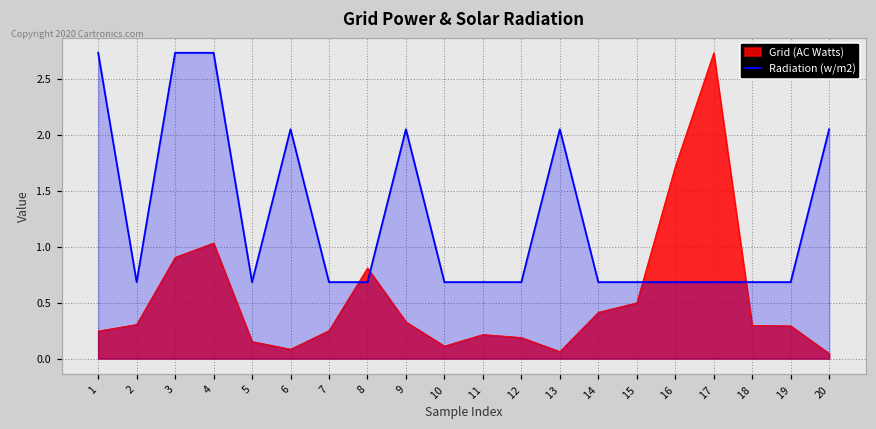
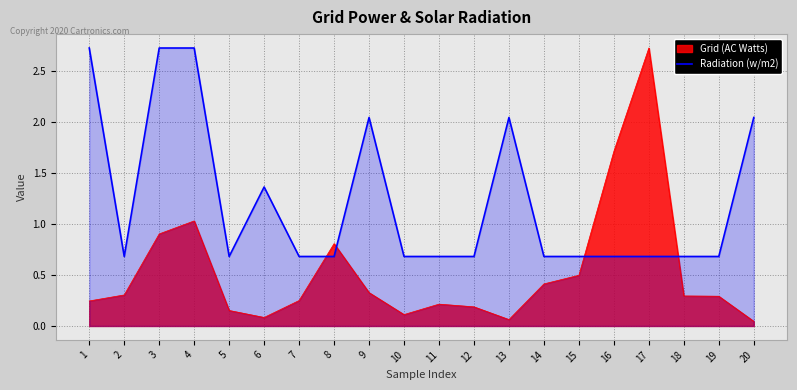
Radiation (w/m2), 6: 2.05 -> 1.36
